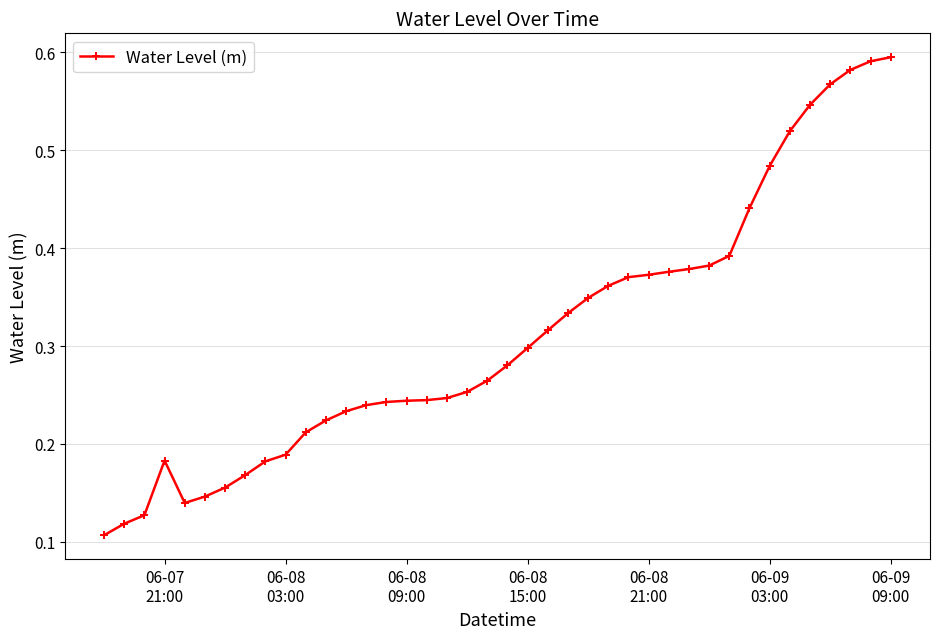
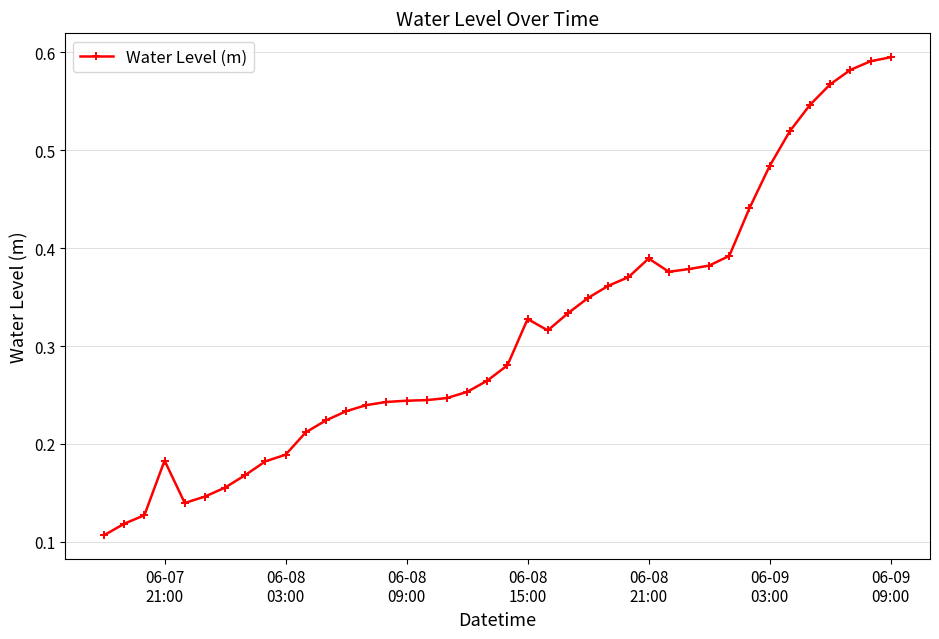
06-08 15:00: 0.30 -> 0.33
06-08 21:00: 0.37 -> 0.39
